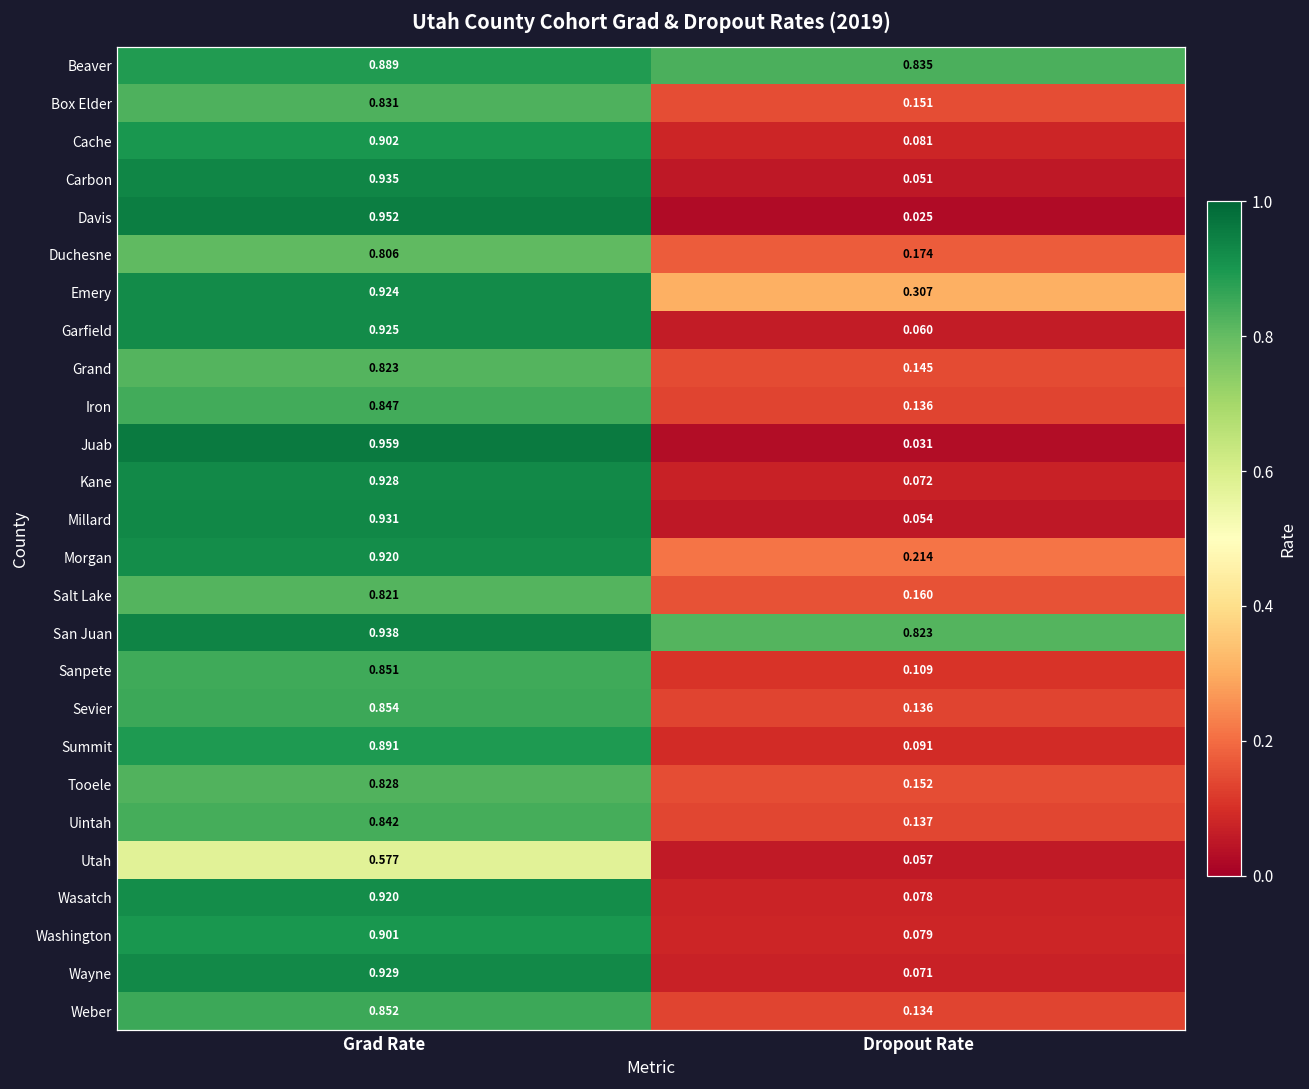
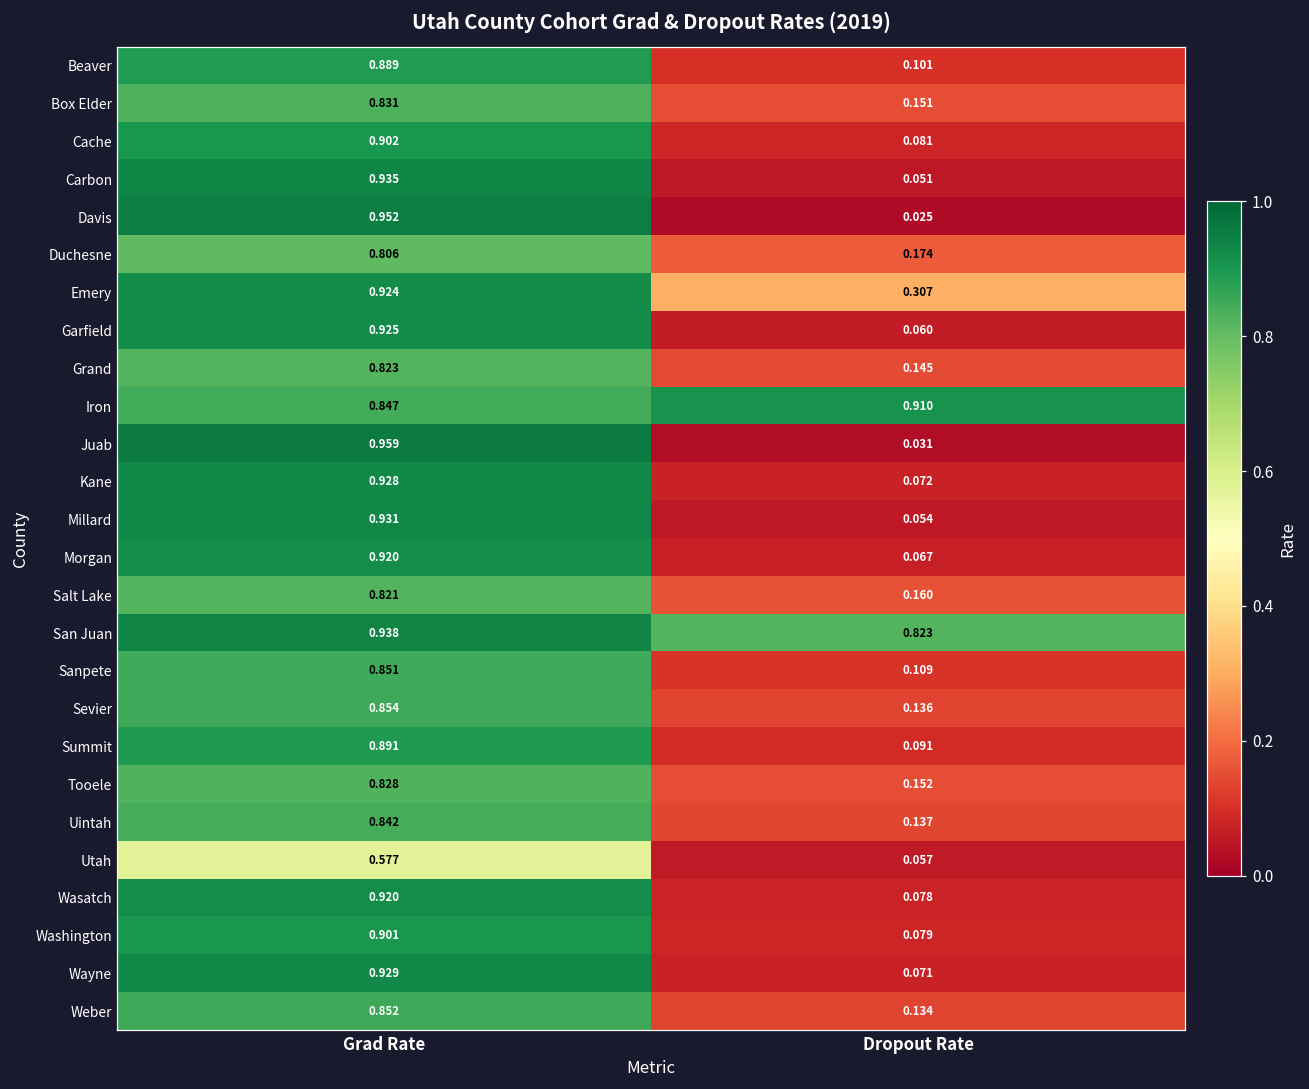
Beaver, Dropout Rate: 0.835 -> 0.101
Iron, Dropout Rate: 0.136 -> 0.910
Morgan, Dropout Rate: 0.214 -> 0.067
